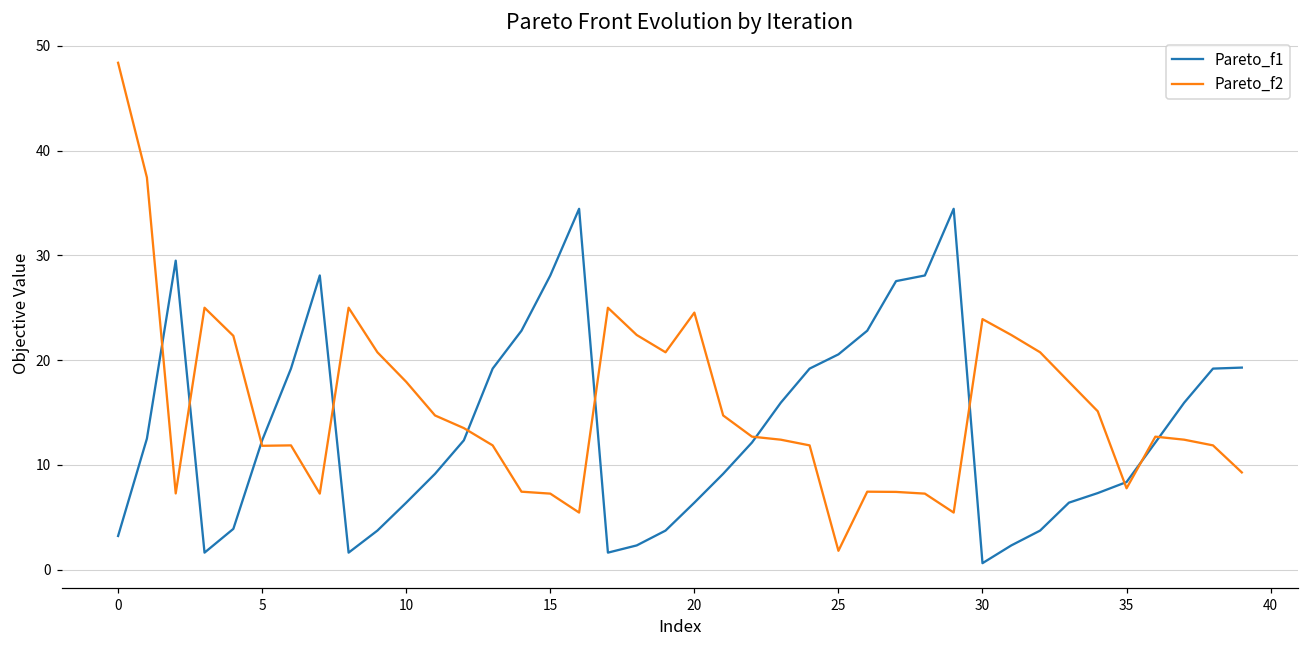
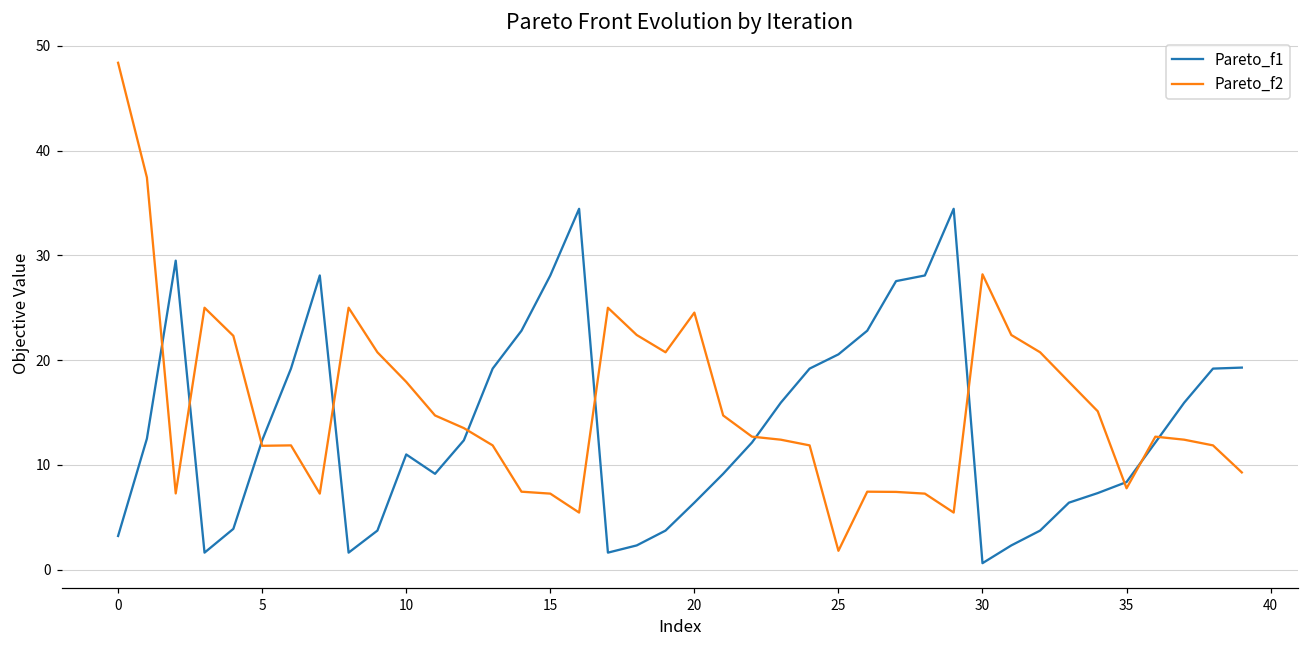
Pareto_f1, 10: 6 -> 11
Pareto_f2, 30: 24 -> 28
